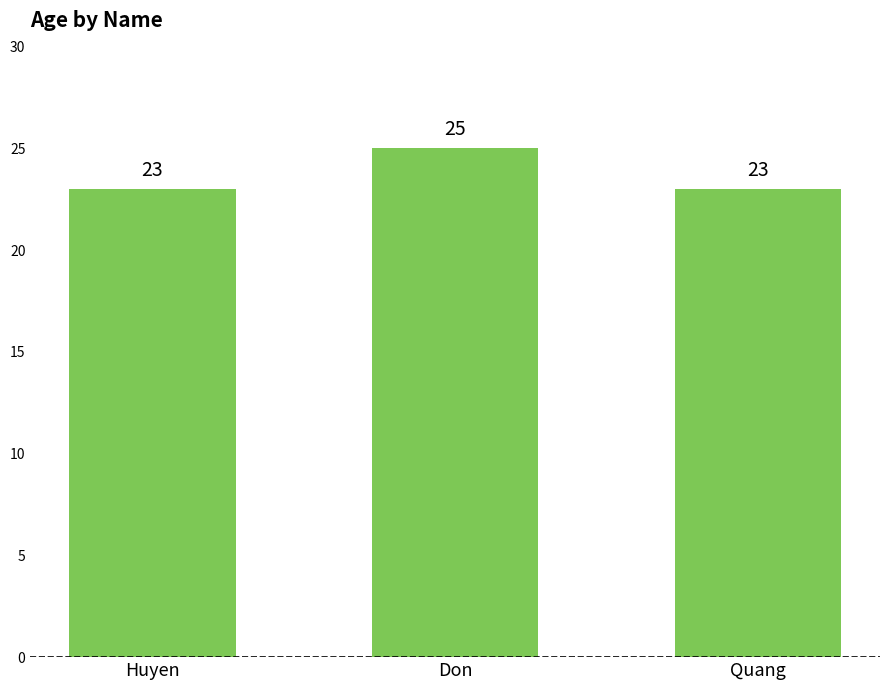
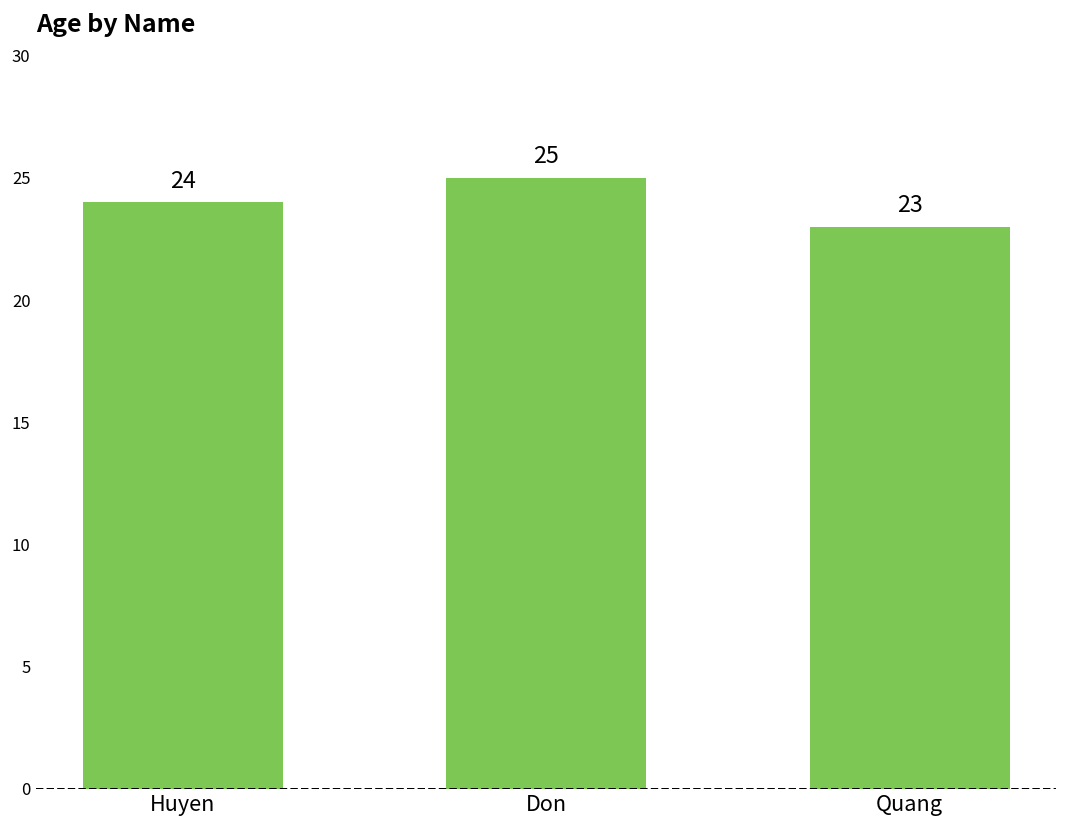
Huyen: 23 -> 24
